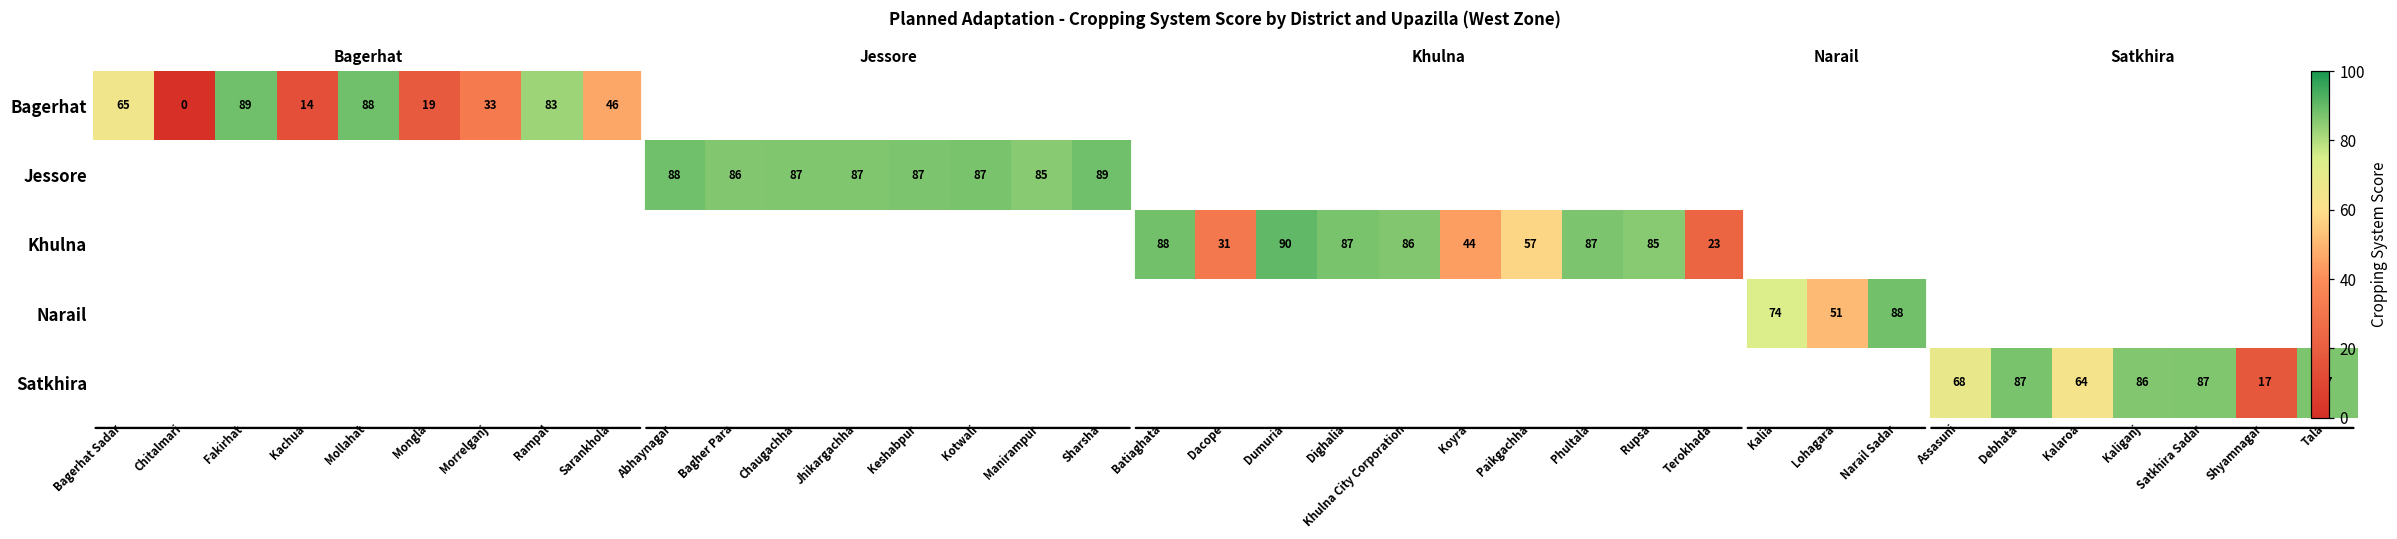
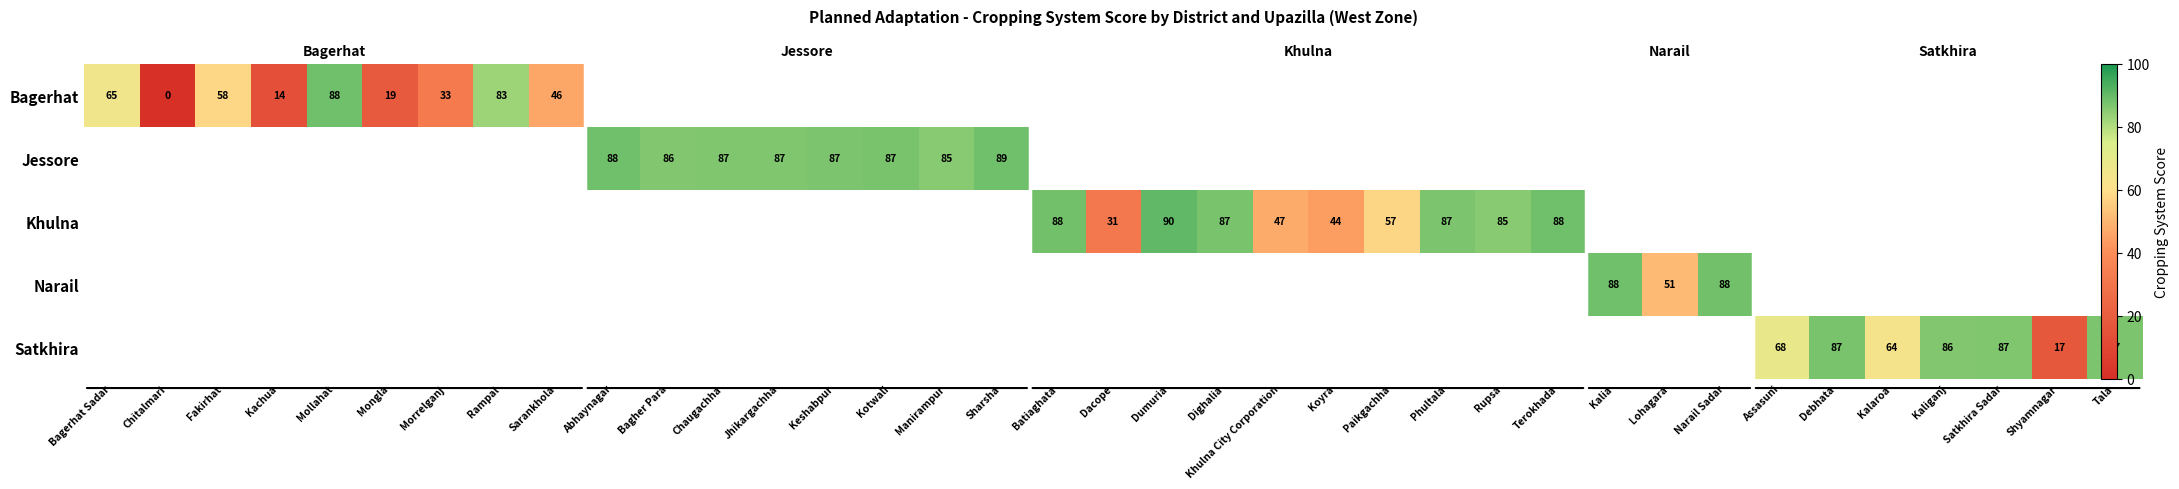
Bagerhat, Fakirhat: 89 -> 58
Khulna, Khulna City Corporation: 86 -> 47
Khulna, Terokhada: 23 -> 88
Narail, Kalia: 74 -> 88
